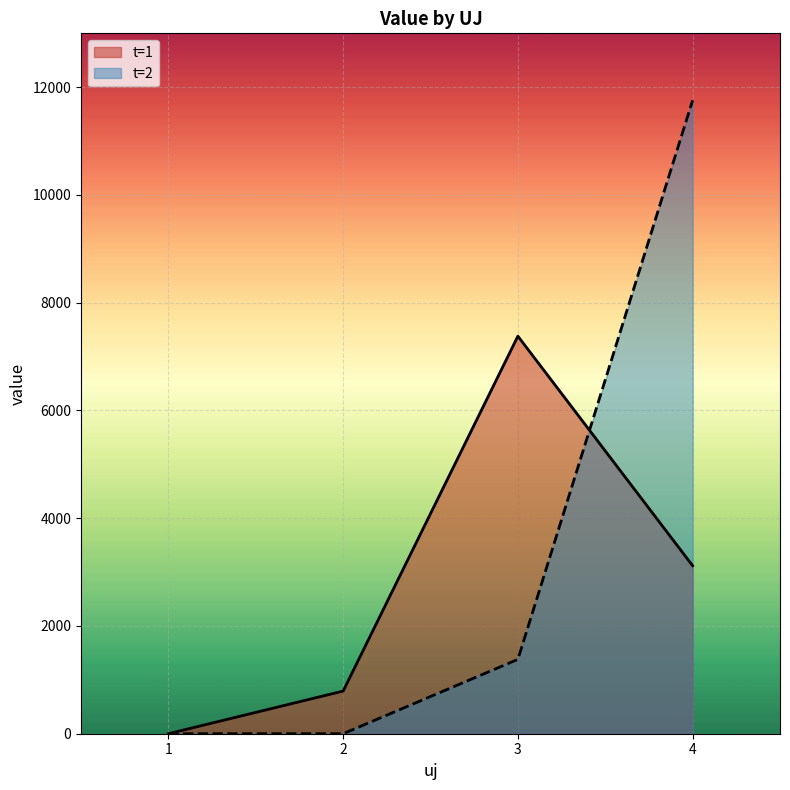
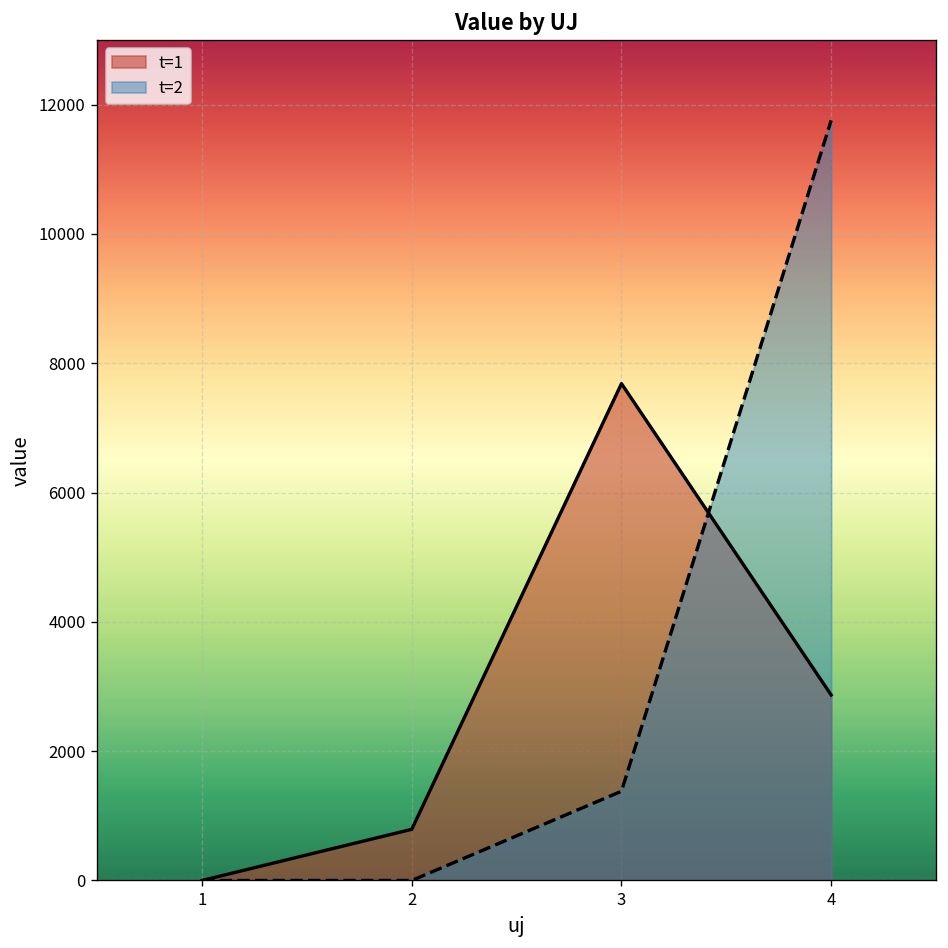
t=1, 3: 7400 -> 7700
t=1, 4: 3100 -> 2900
